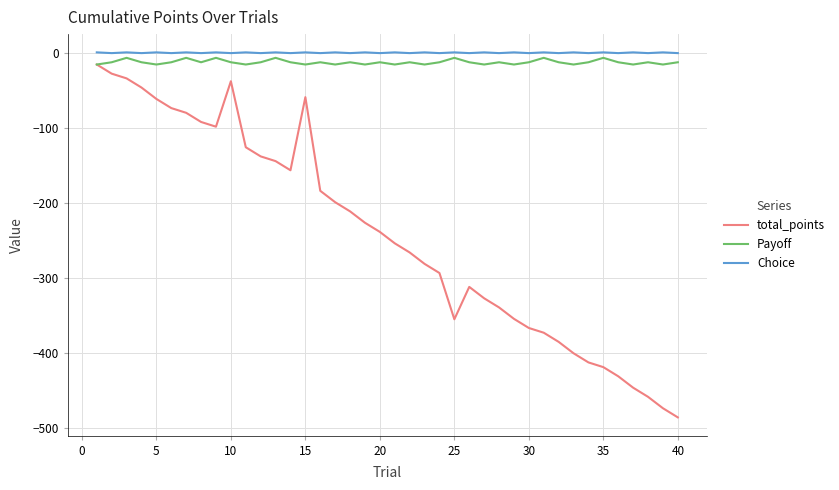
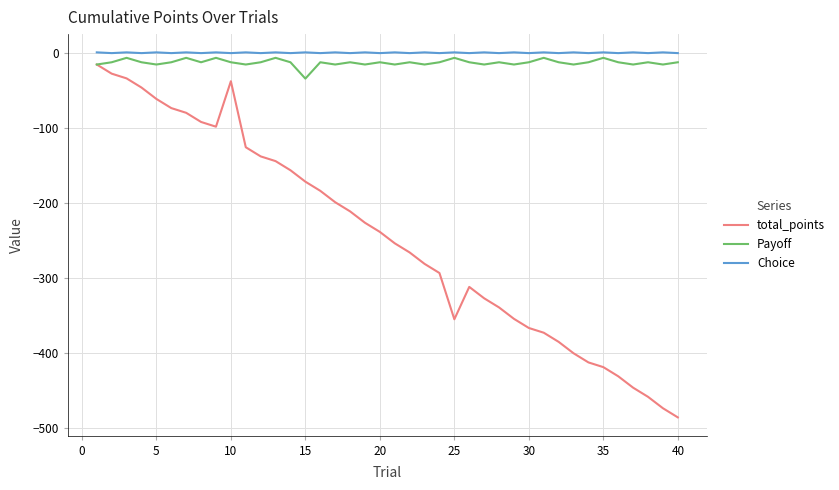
total_points, 15: -60 -> -170
Payoff, 15: -20 -> -30
